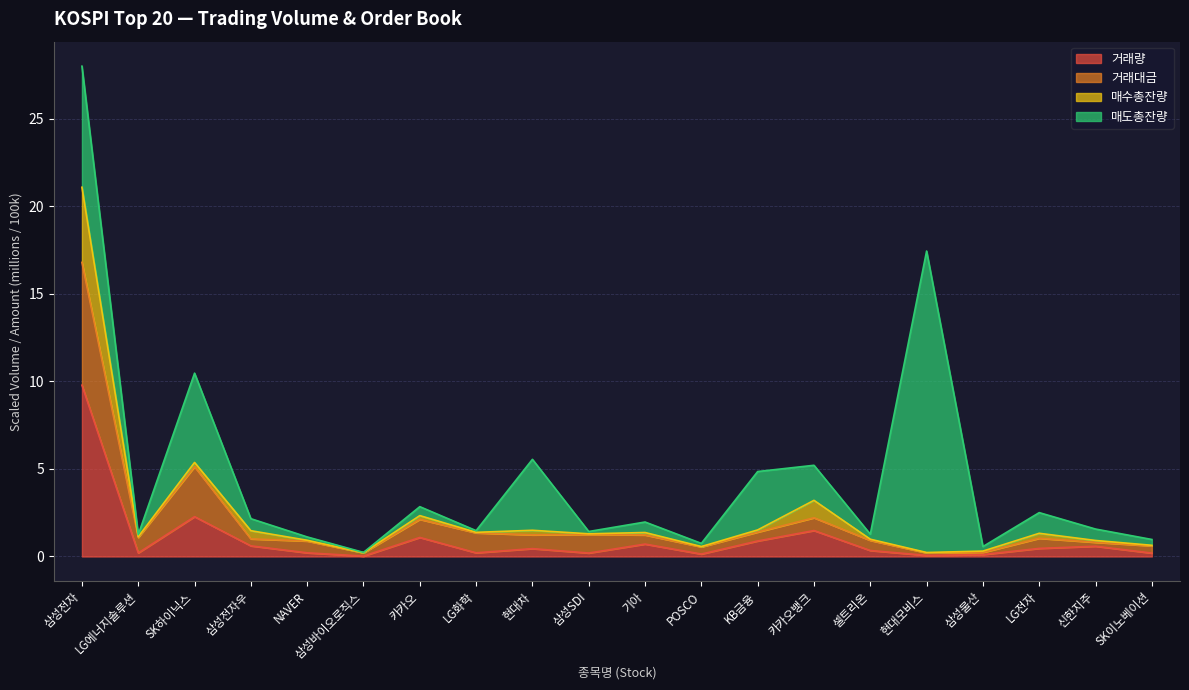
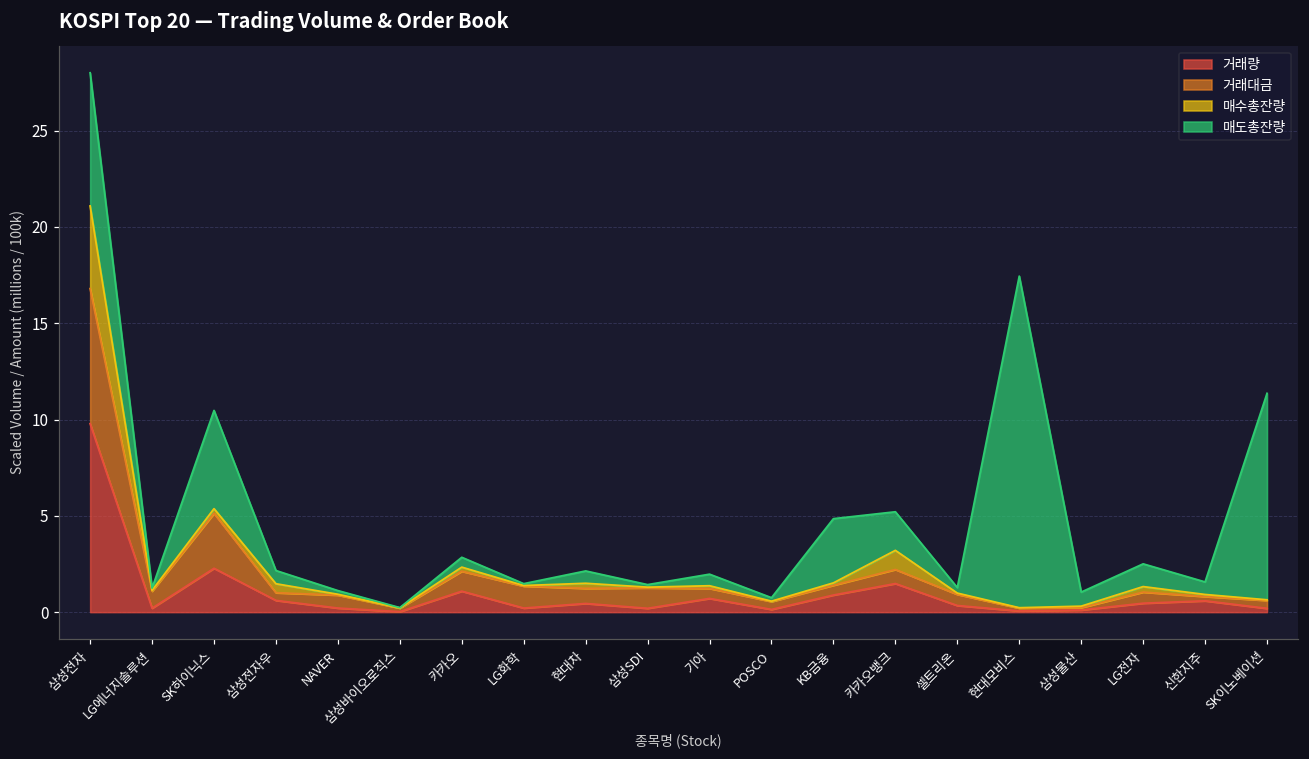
매도총잔량, 현대차: 4.1 -> 0.6
매도총잔량, 삼성물산: 0.3 -> 0.7
매도총잔량, SK이노베이션: 0.3 -> 10.7
